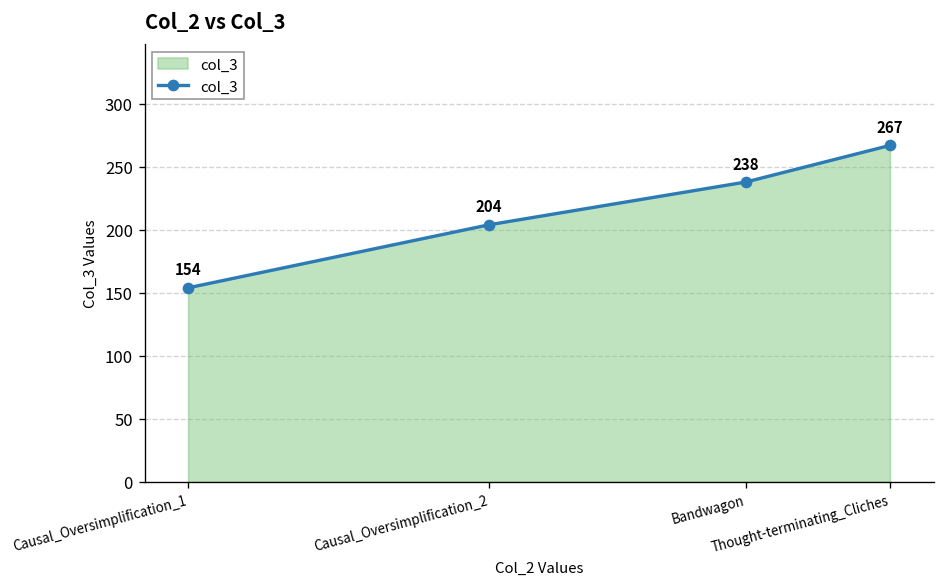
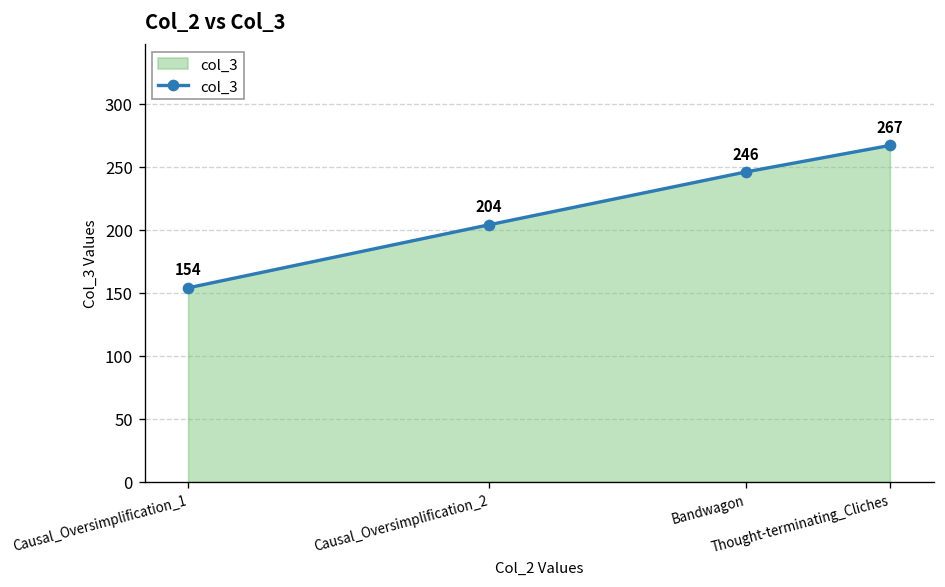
Bandwagon: 238 -> 246
